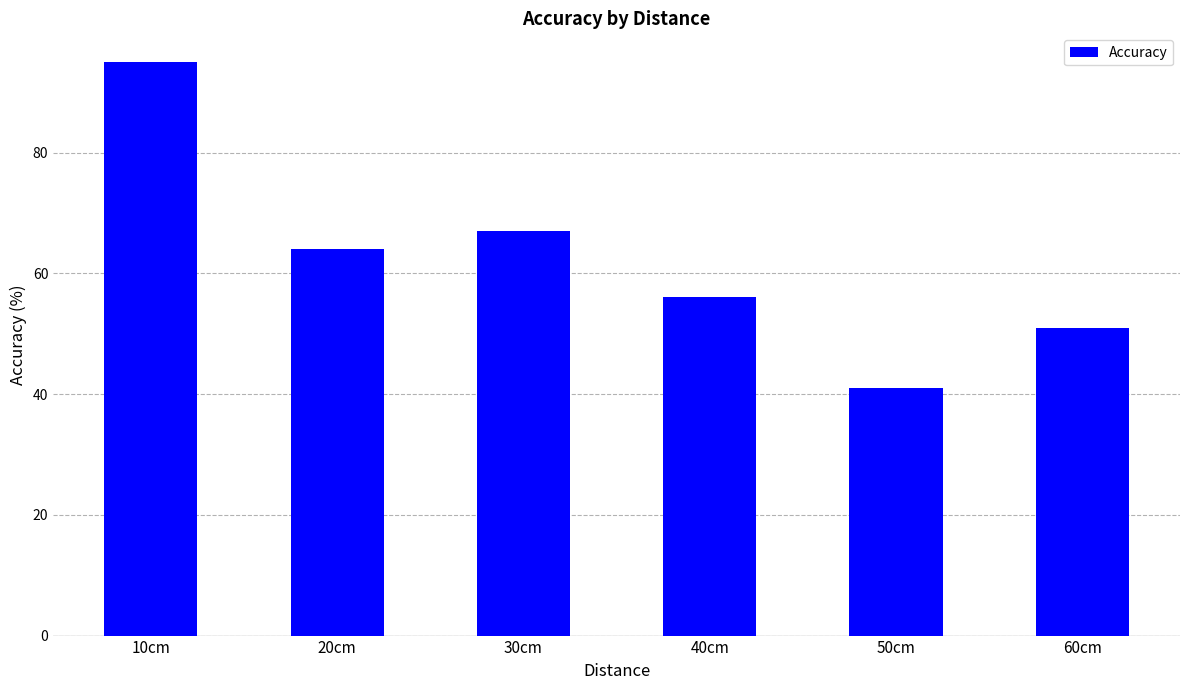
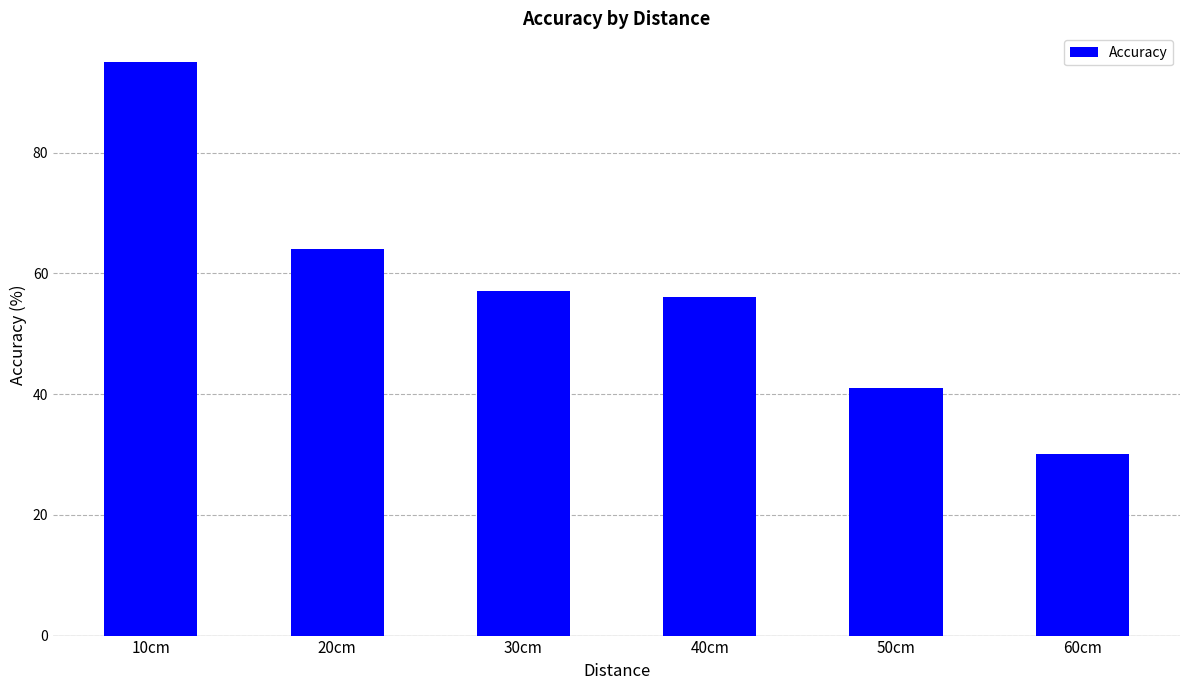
30cm: 67 -> 57
60cm: 51 -> 30
